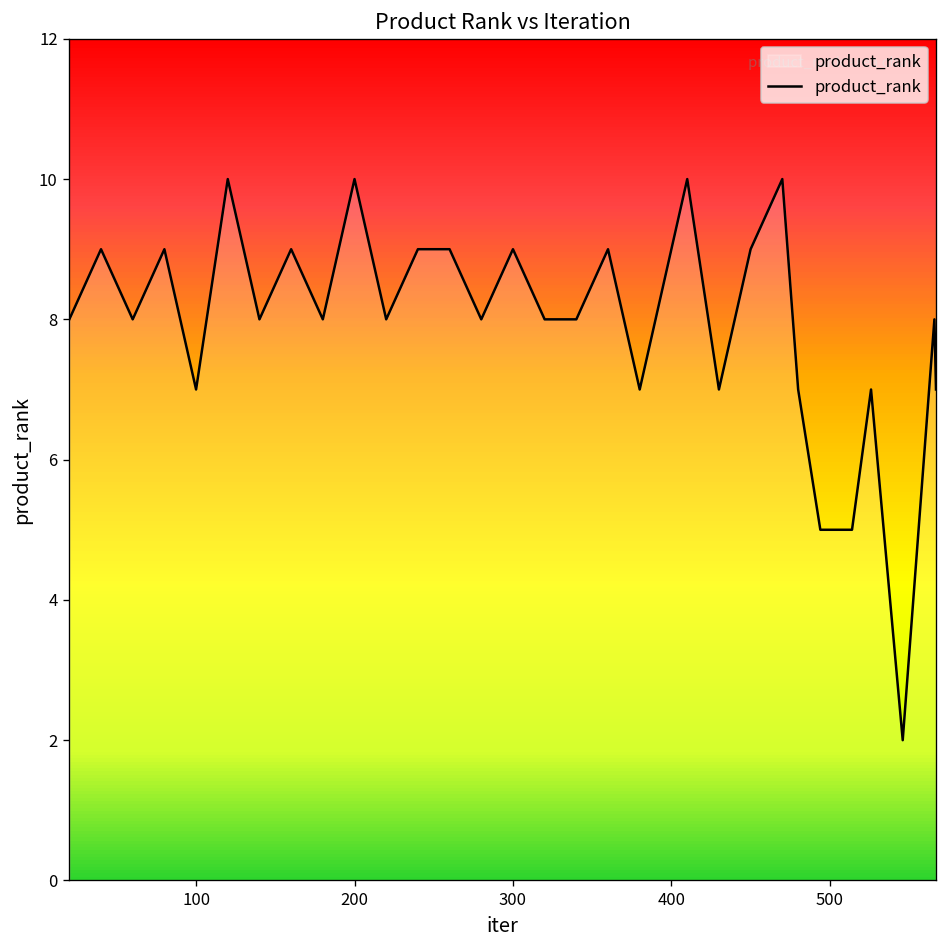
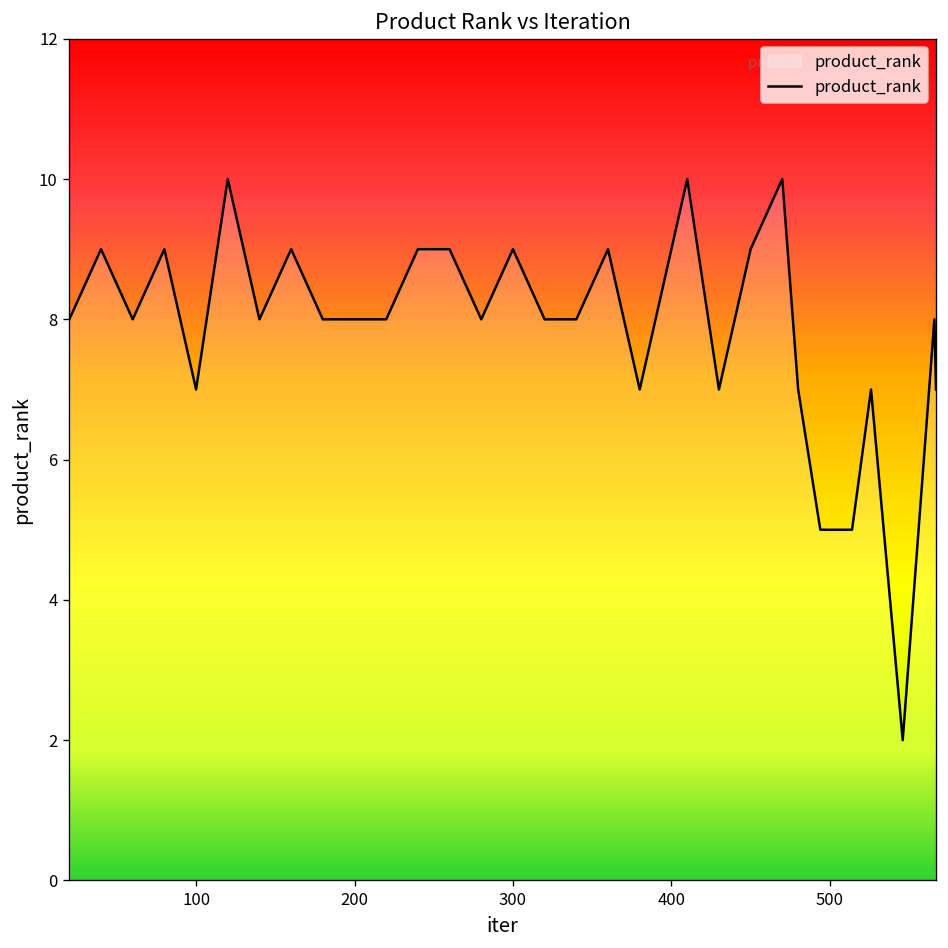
200: 10 -> 8
